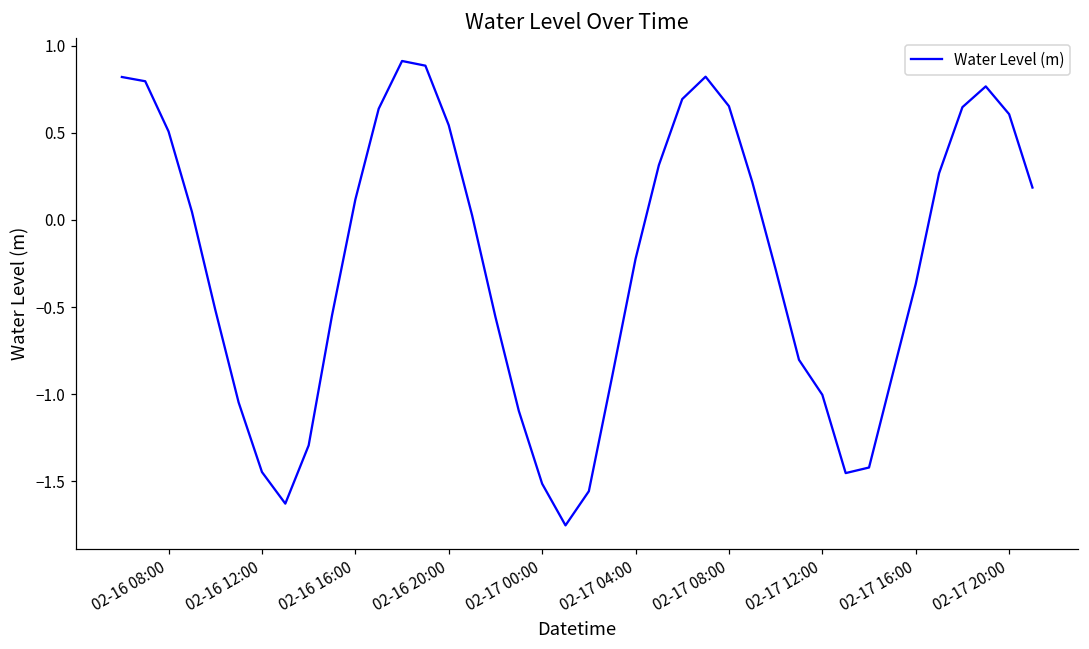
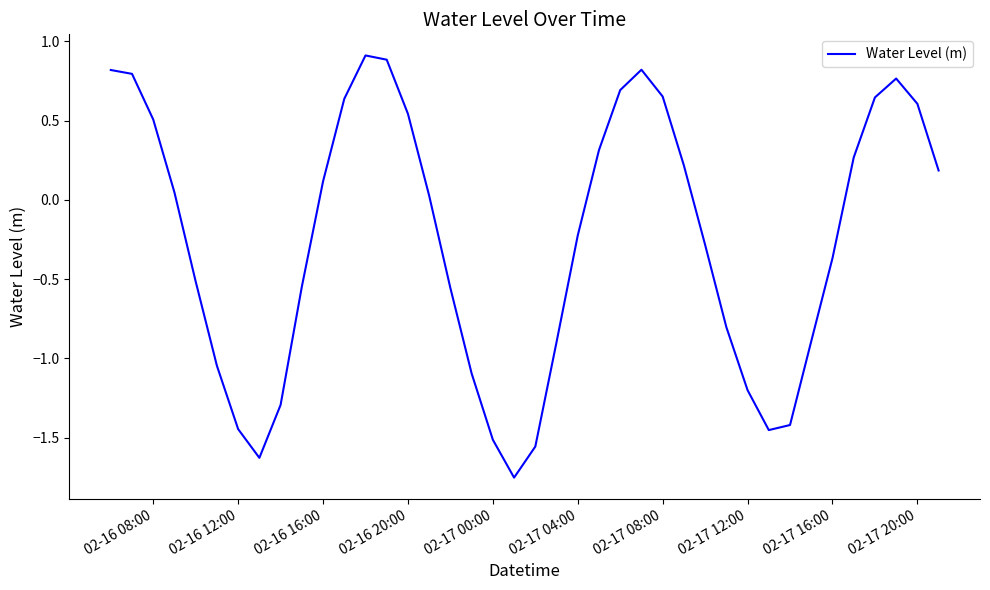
02-17 12:00: -1.00 -> -1.20
